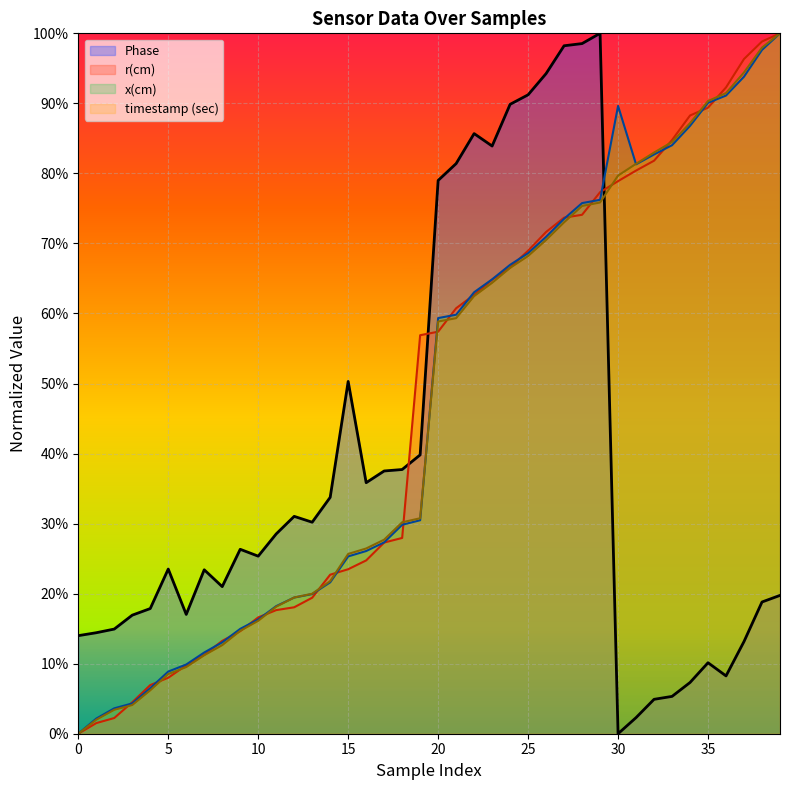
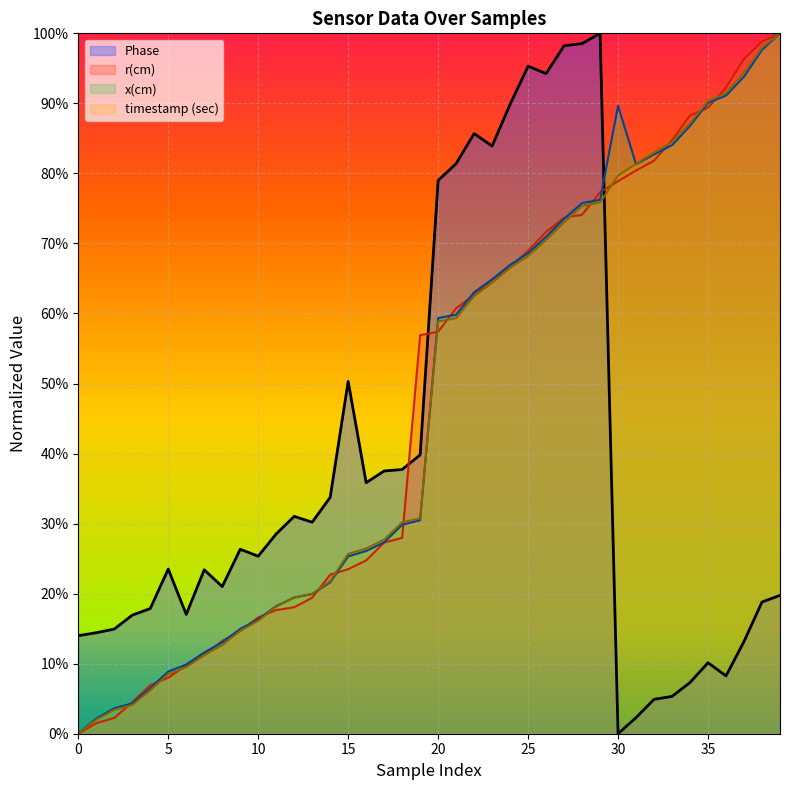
Phase, 25: 91% -> 95%
